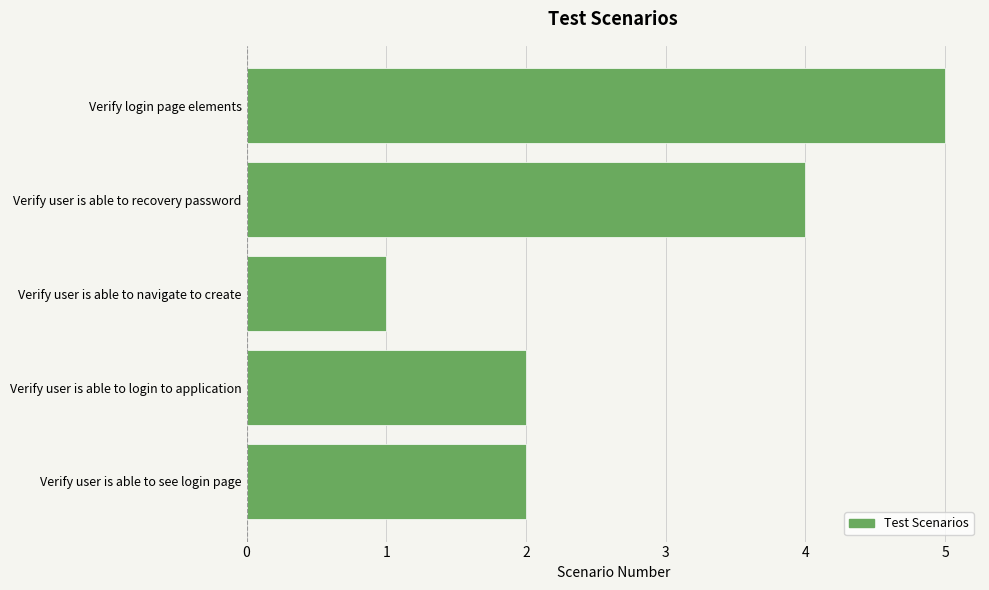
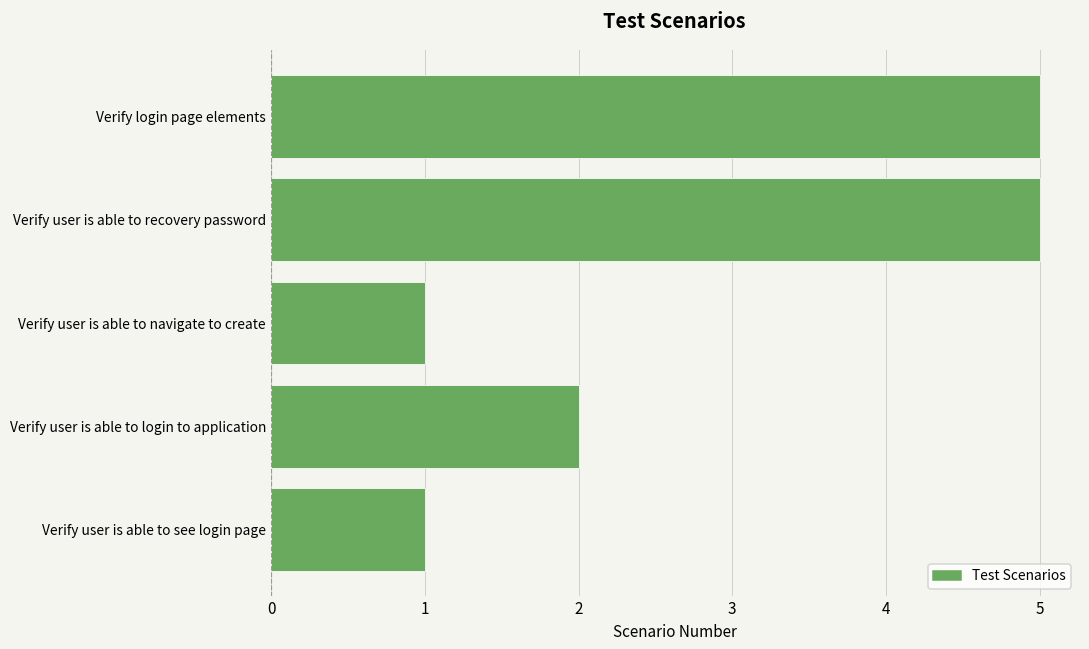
Verify user is able to recovery password: 4 -> 5
Verify user is able to see login page: 2 -> 1
